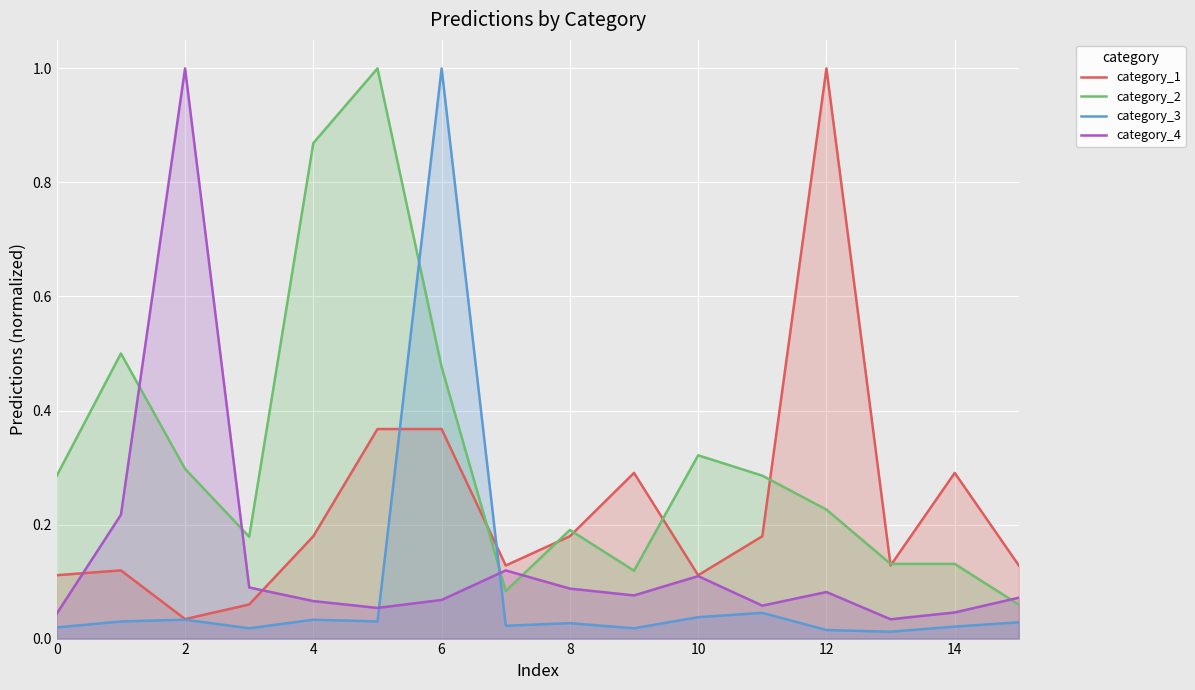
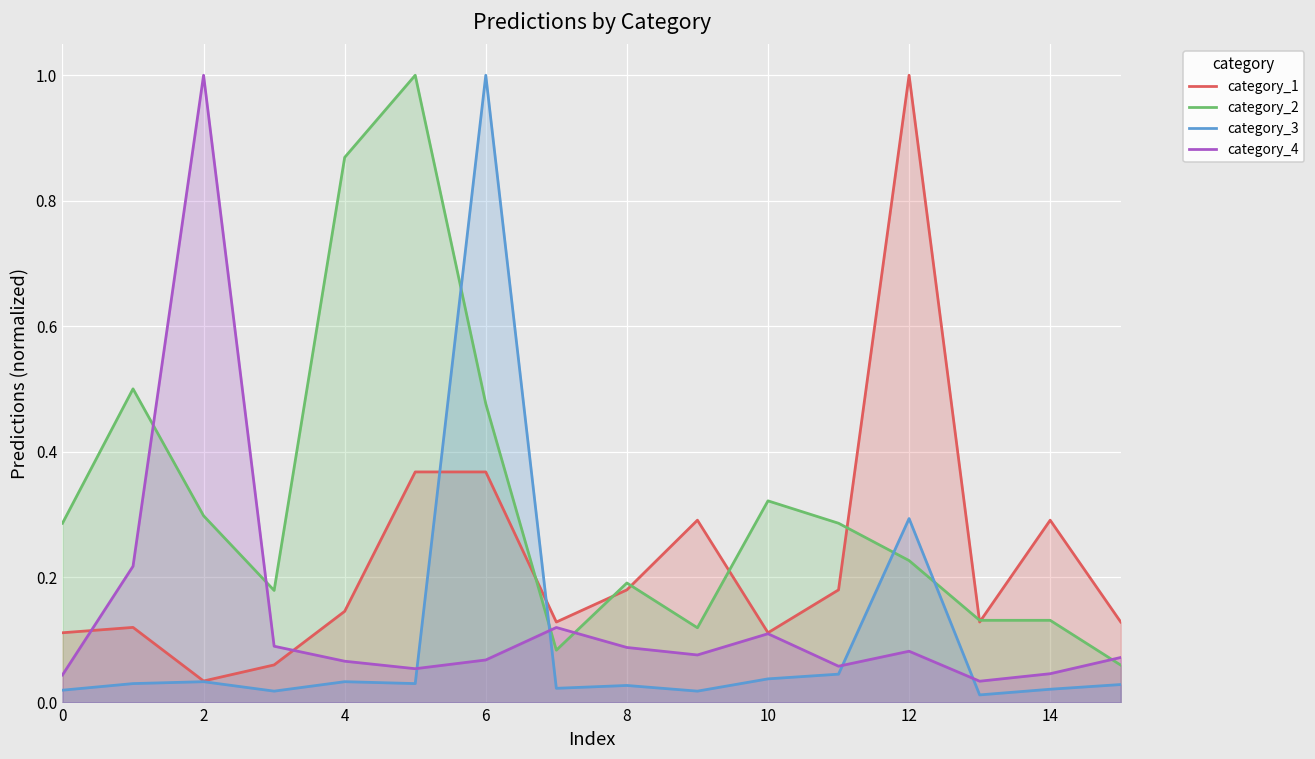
category_1, 4: 0.18 -> 0.15
category_3, 12: 0.02 -> 0.29
